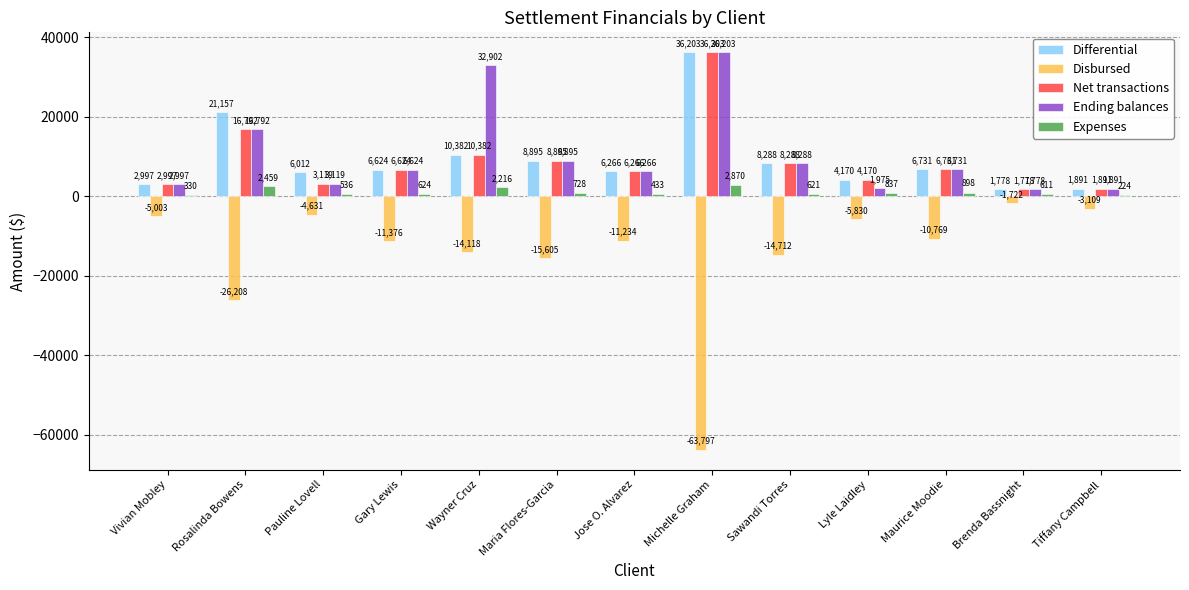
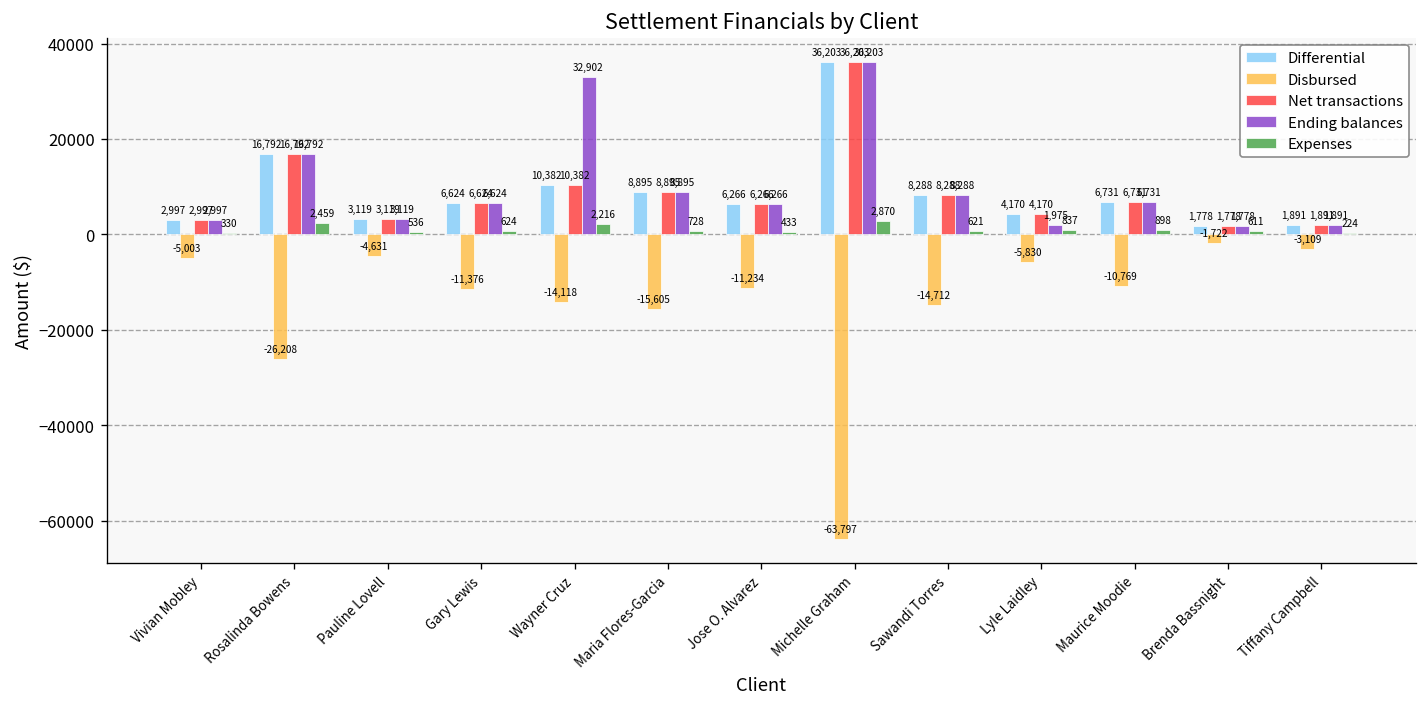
Differential, Rosalinda Bowens: 21,157 -> 16,792
Differential, Pauline Lovell: 6,012 -> 3,119
